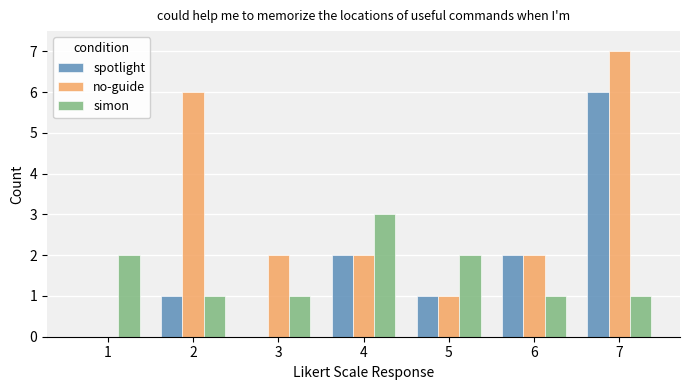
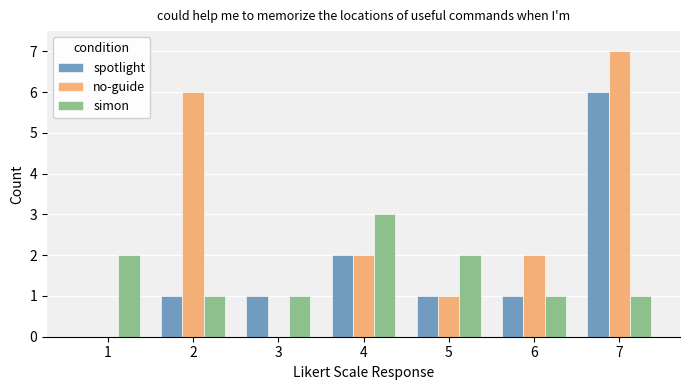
spotlight, 3: 0 -> 1
no-guide, 3: 2 -> 0
spotlight, 6: 2 -> 1
